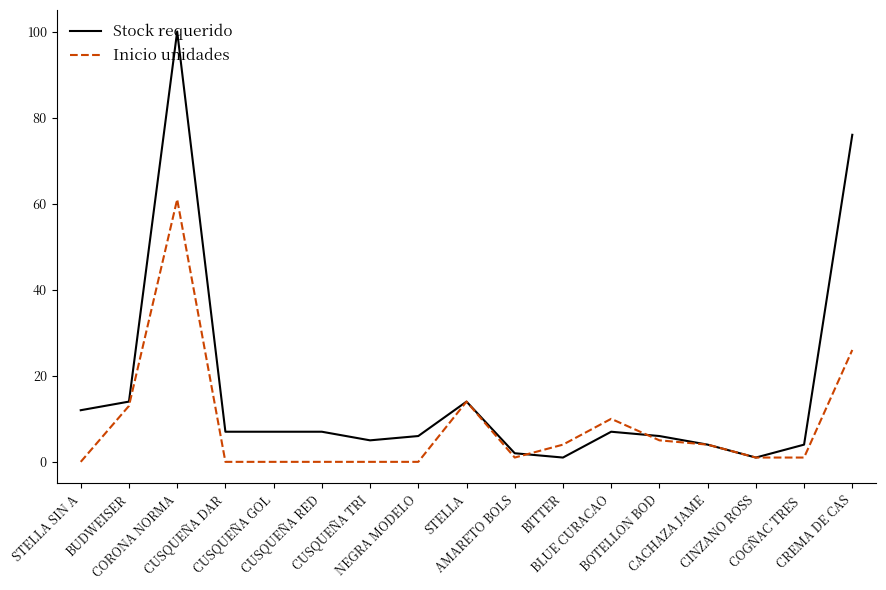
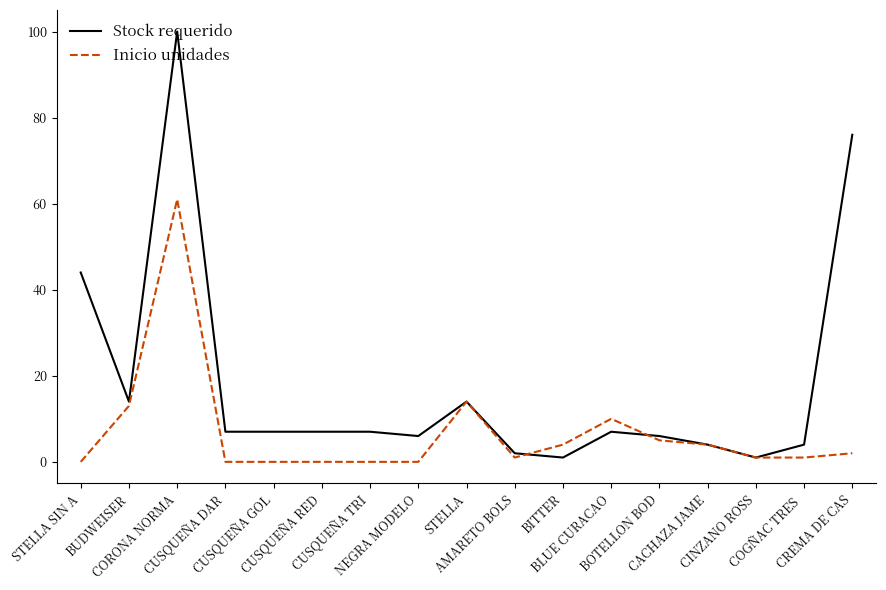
Stock requerido, STELLA SIN A: 12 -> 44
Stock requerido, CUSQUEÑA TRI: 5 -> 7
Inicio unidades, CREMA DE CAS: 26 -> 2
